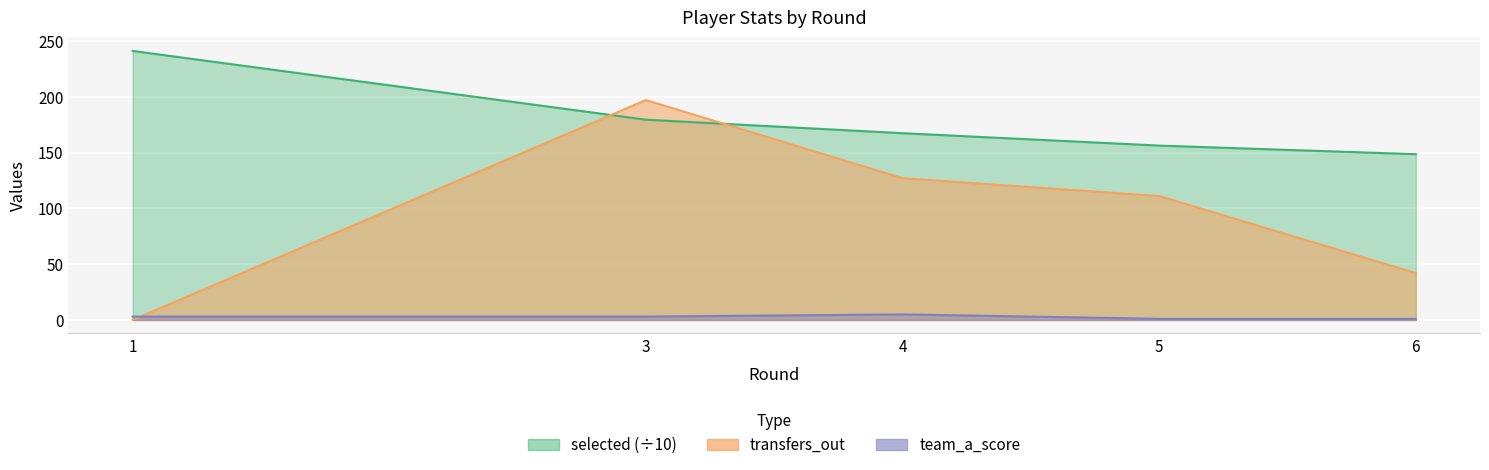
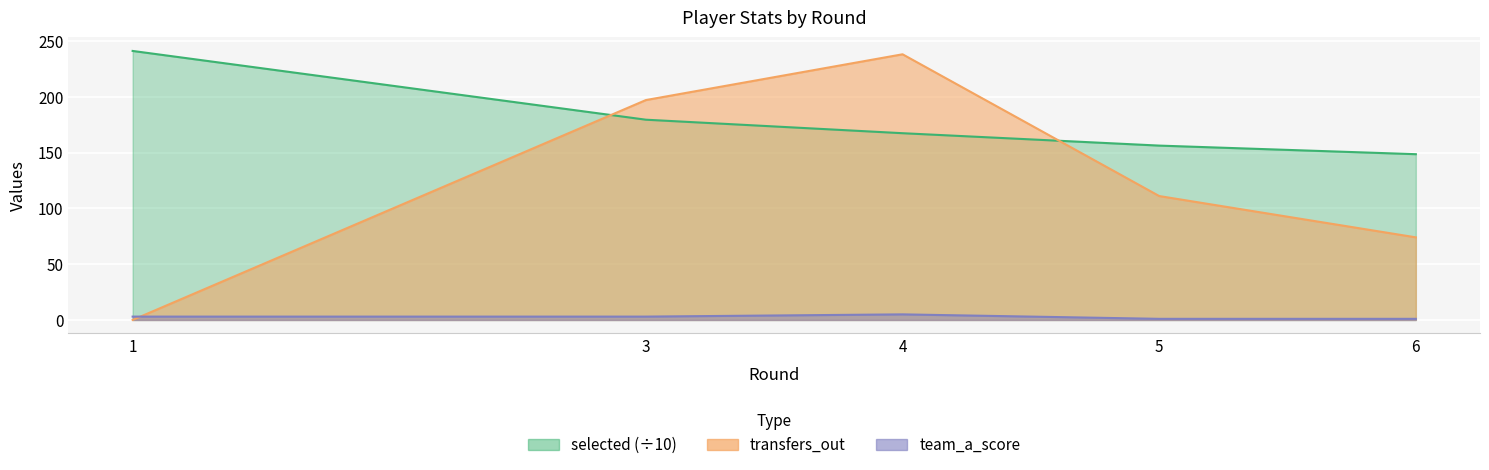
transfers_out, 4: 127 -> 238
transfers_out, 6: 42 -> 74
